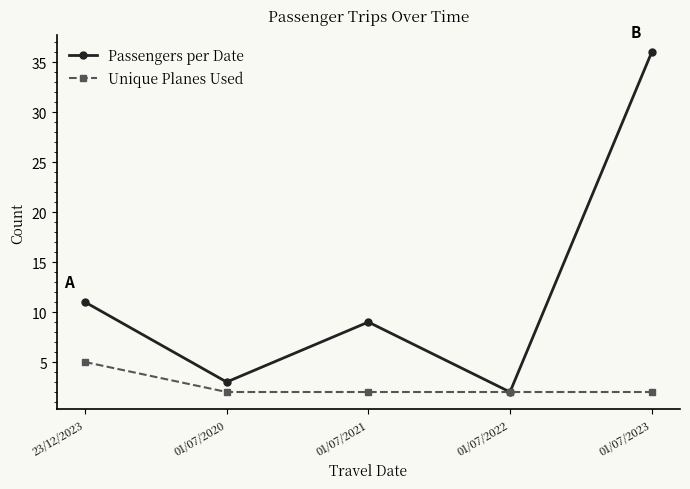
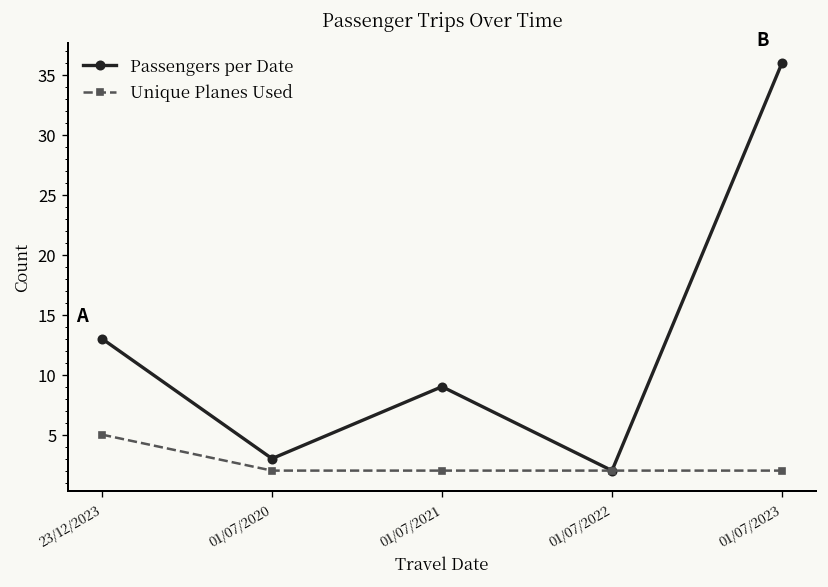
Passengers per Date, 23/12/2023: 11 -> 13
